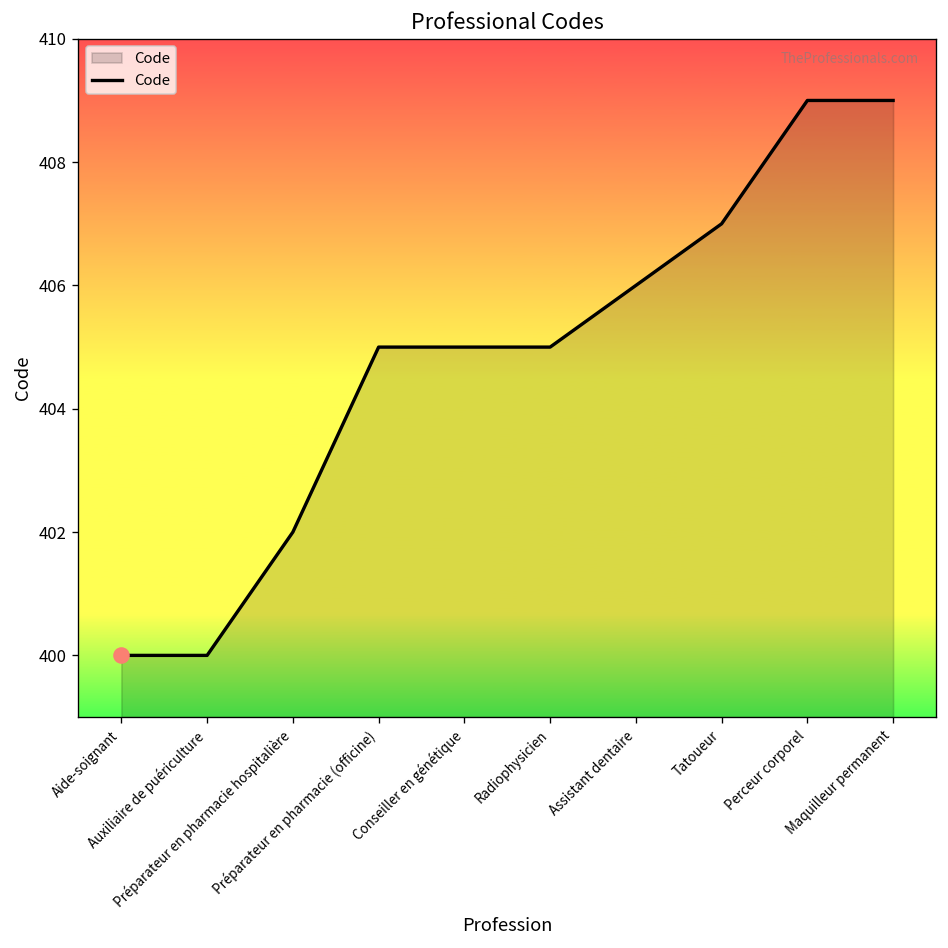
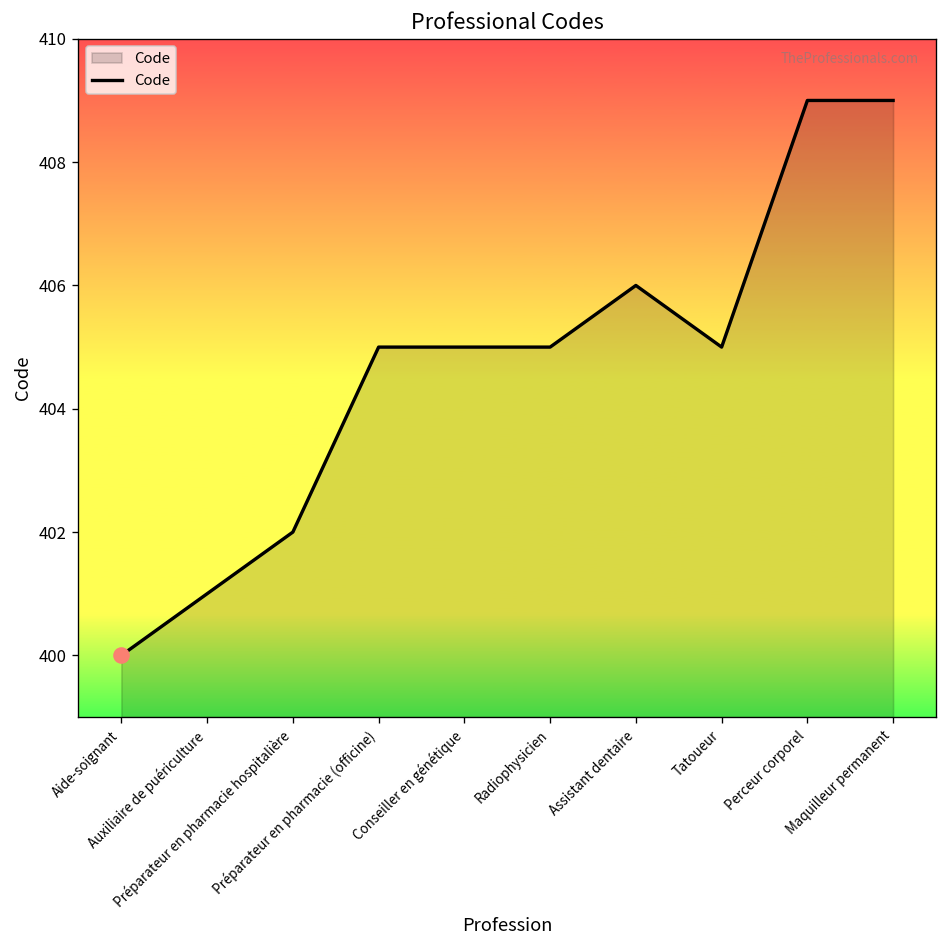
Code, Auxiliaire de puériculture: 400 -> 401
Code, Tatoueur: 407 -> 405
